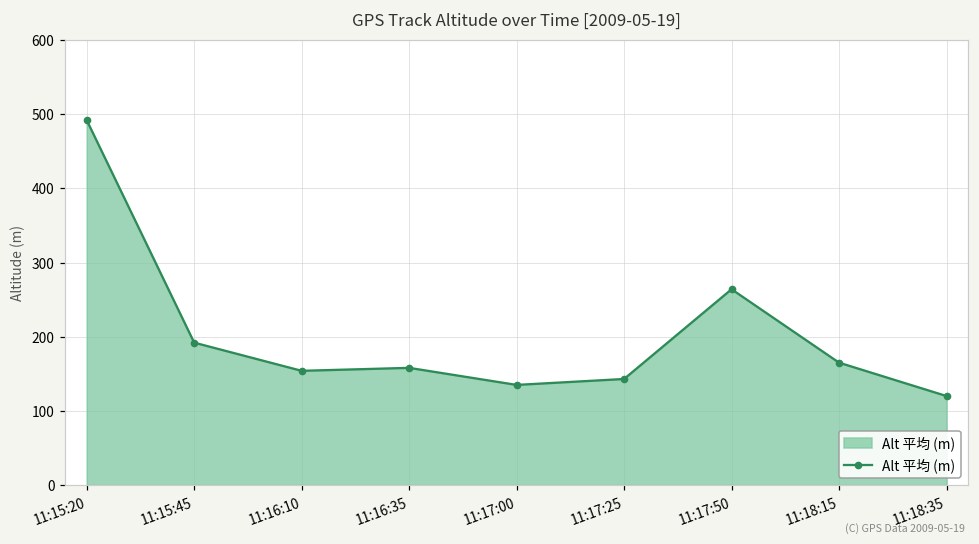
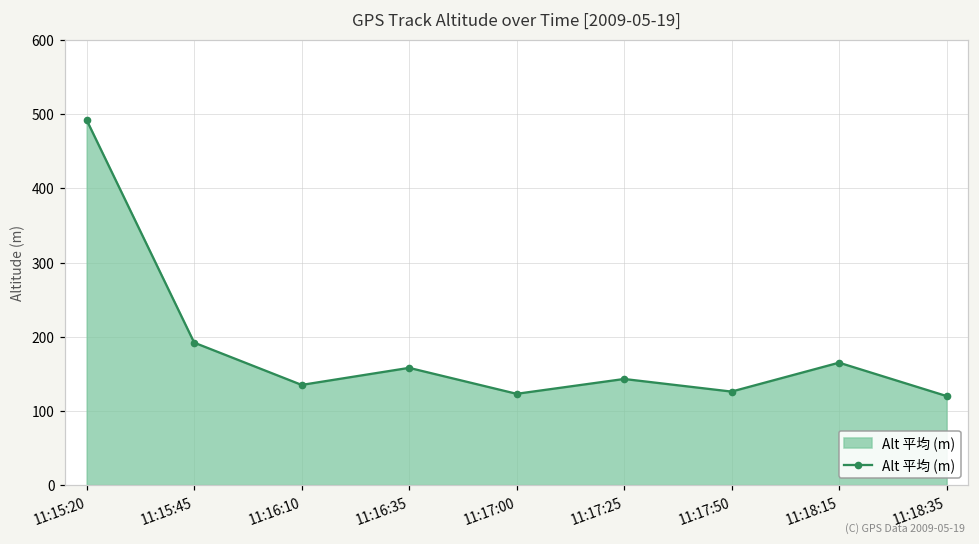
11:16:10: 150 -> 140
11:17:00: 140 -> 120
11:17:50: 260 -> 130
